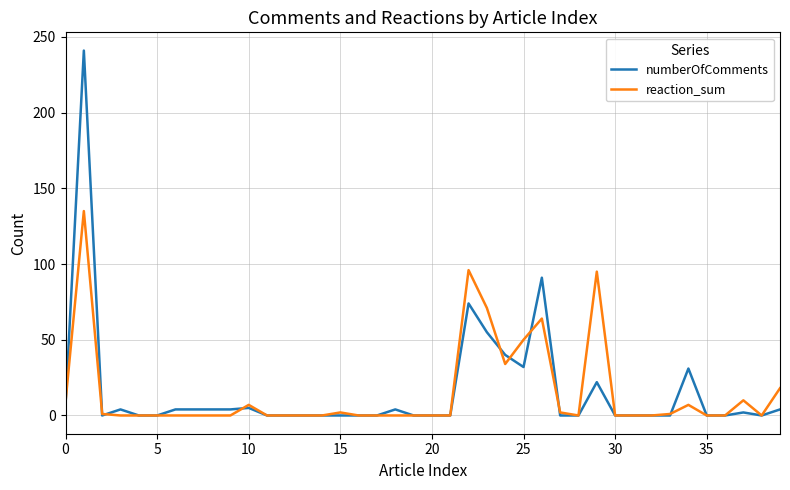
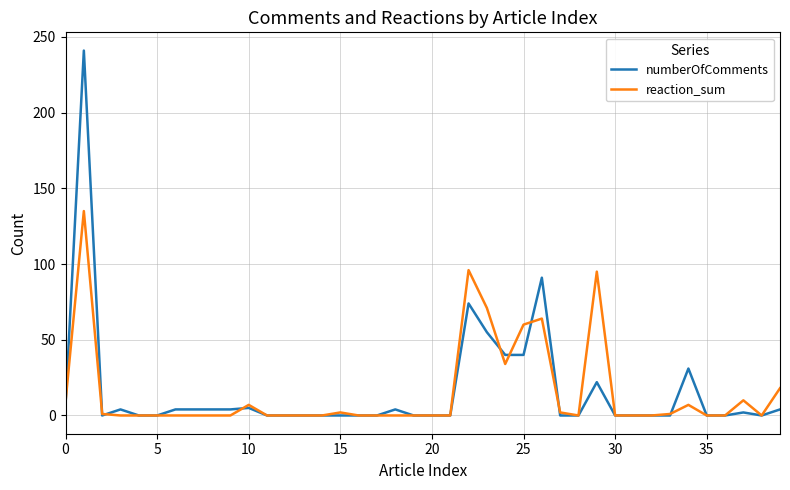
numberOfComments, 25: 32 -> 40
reaction_sum, 25: 50 -> 60
